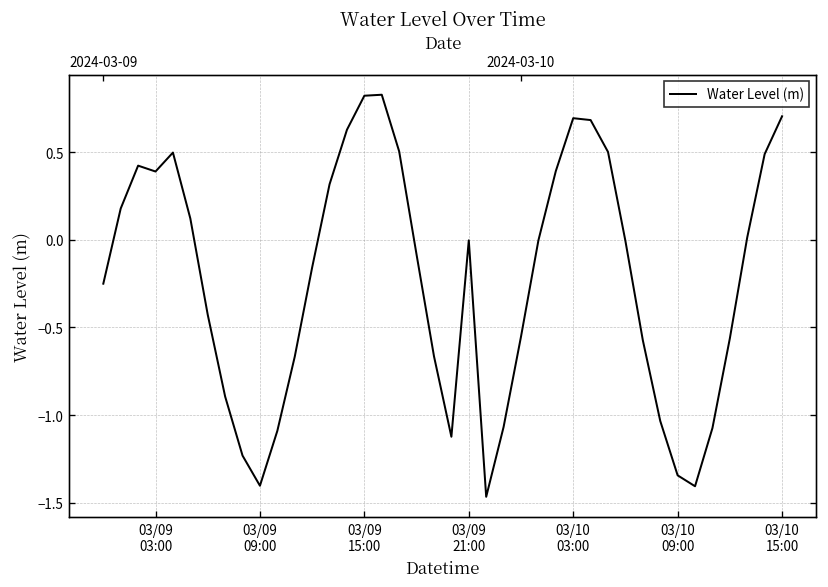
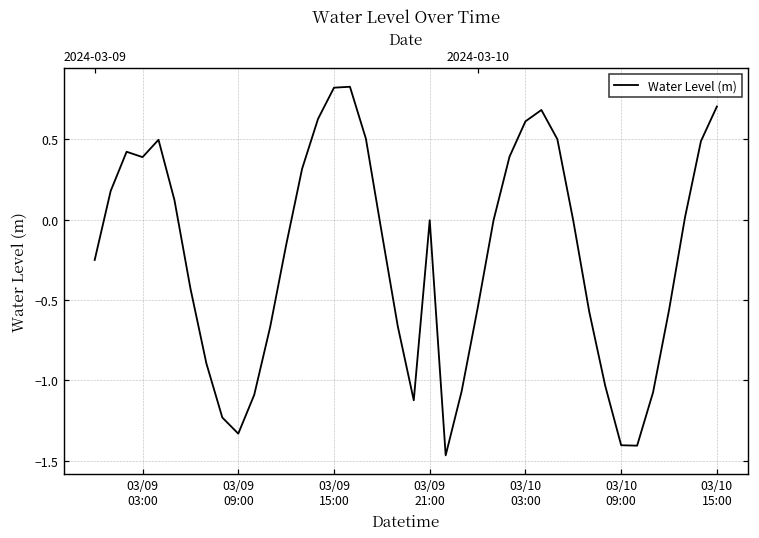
03/09 09:00: -1.40 -> -1.33
03/10 03:00: 0.69 -> 0.61
03/10 09:00: -1.34 -> -1.40
